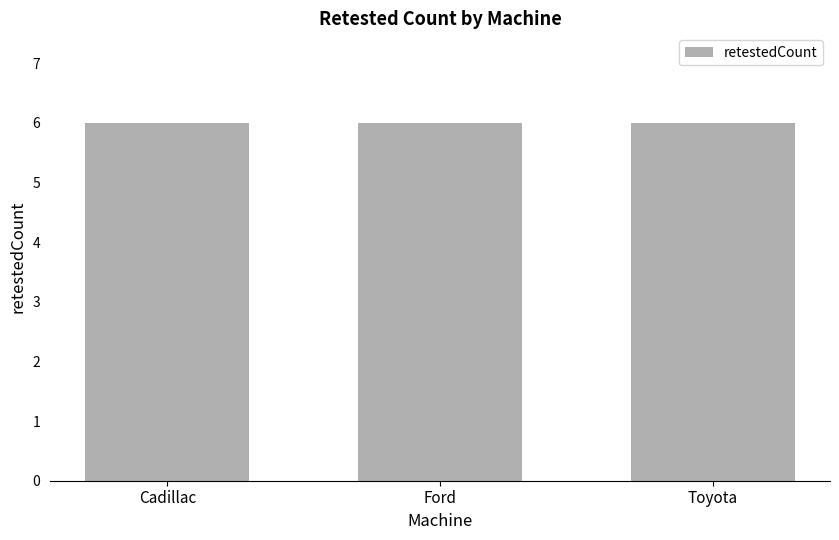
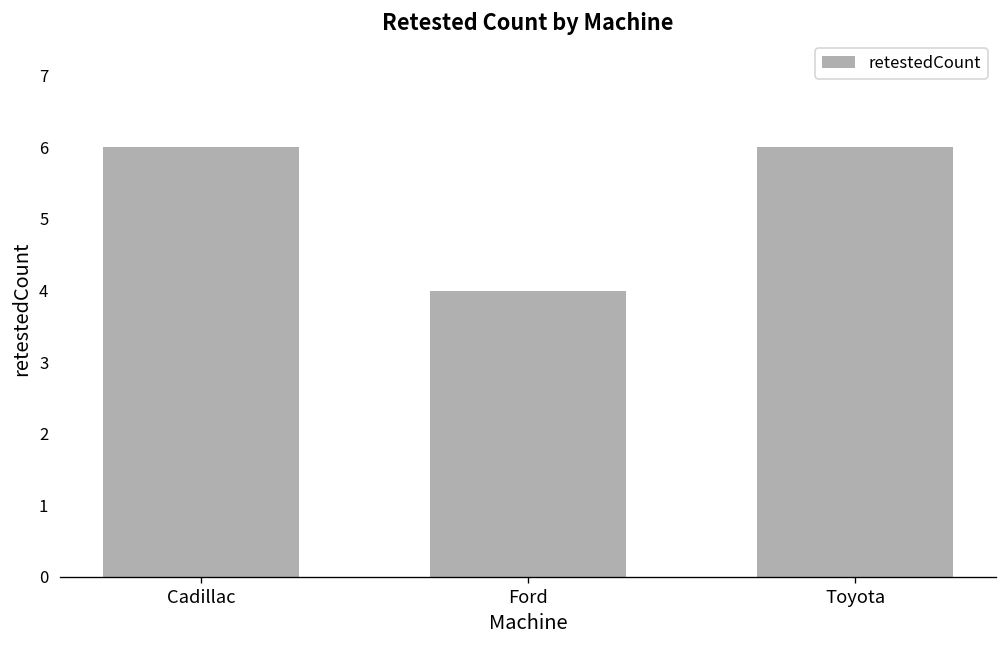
Ford: 6 -> 4
